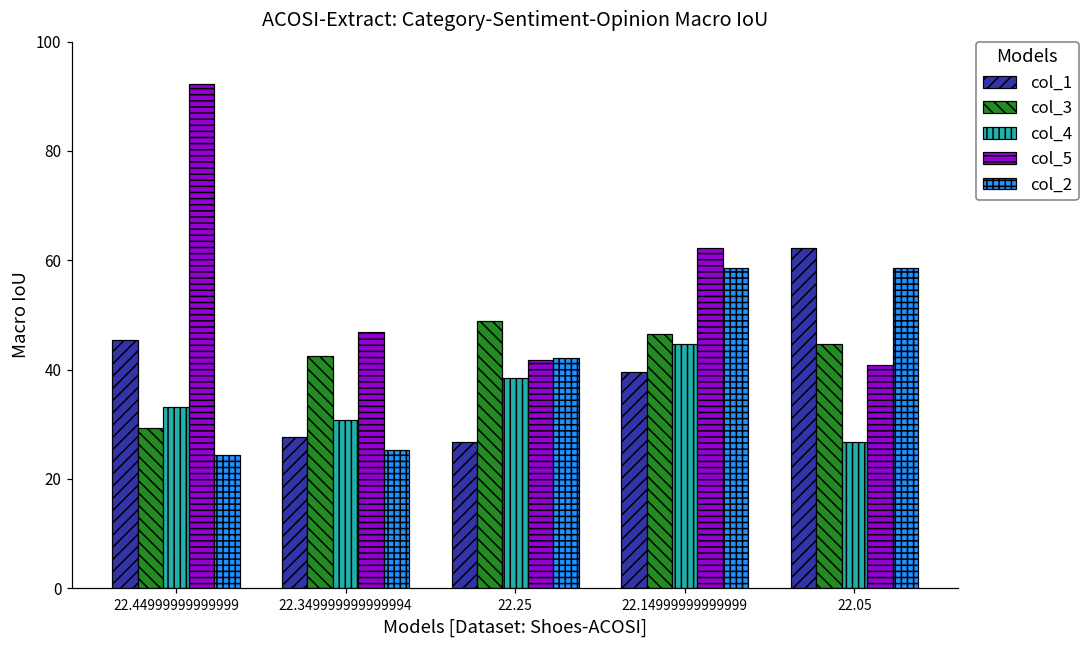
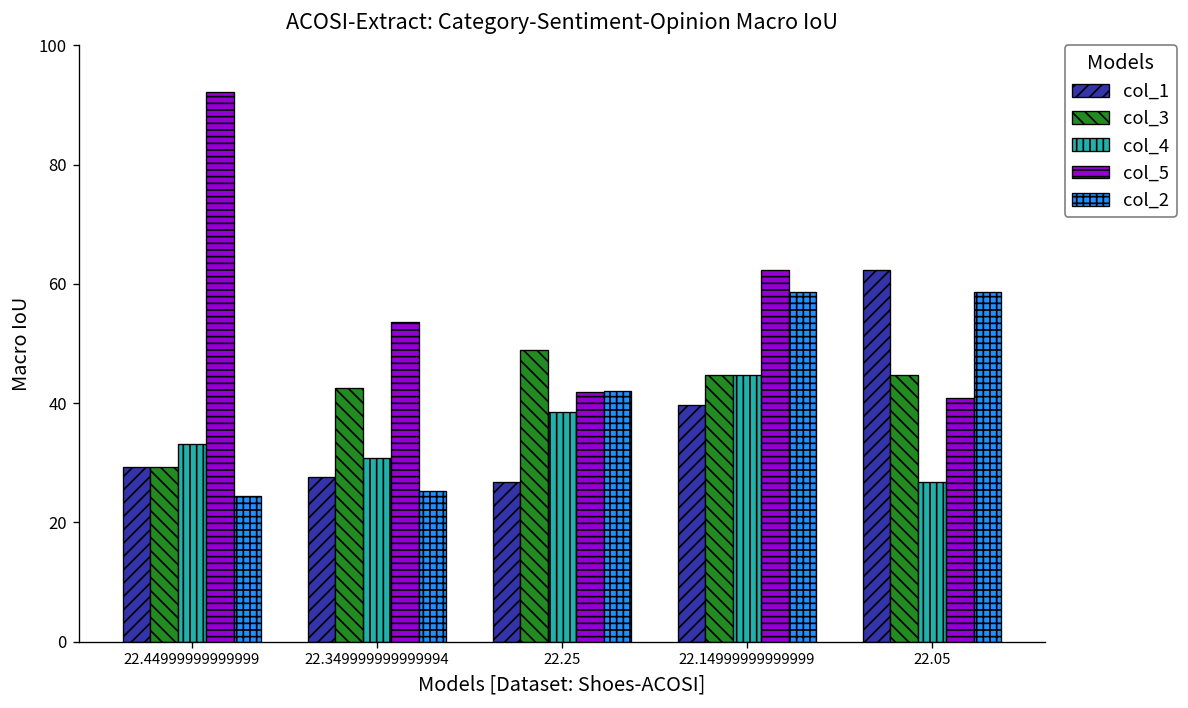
col_1, 22.44999999999999: 45 -> 29
col_5, 22.349999999999994: 47 -> 54
col_3, 22.14999999999999: 47 -> 45
